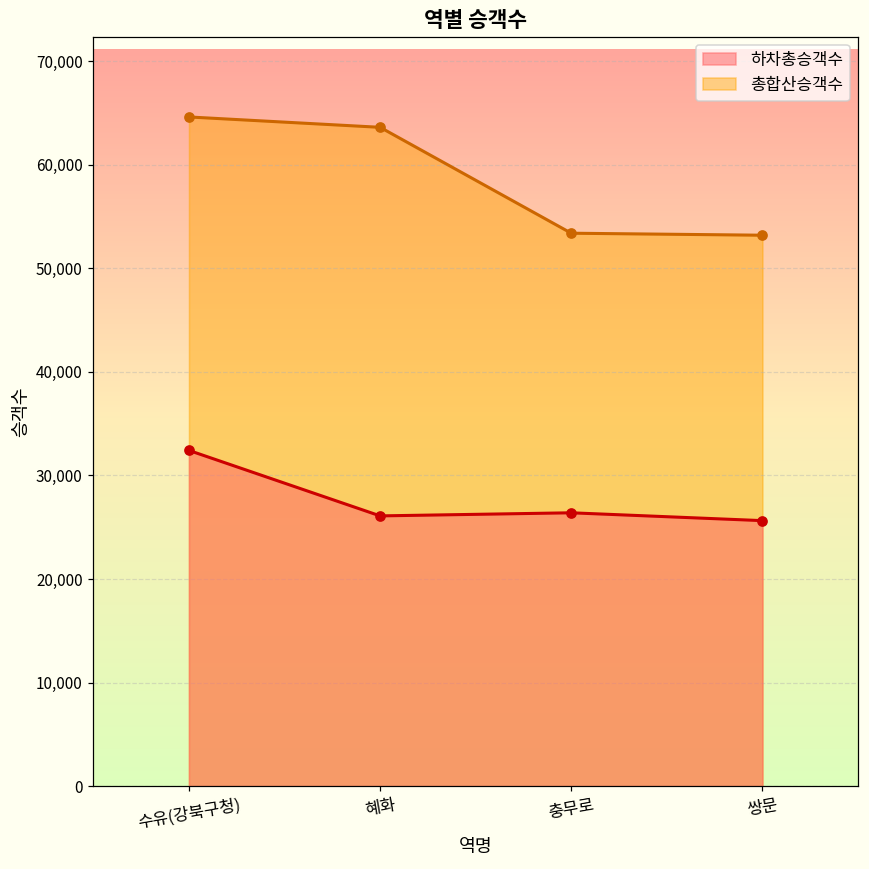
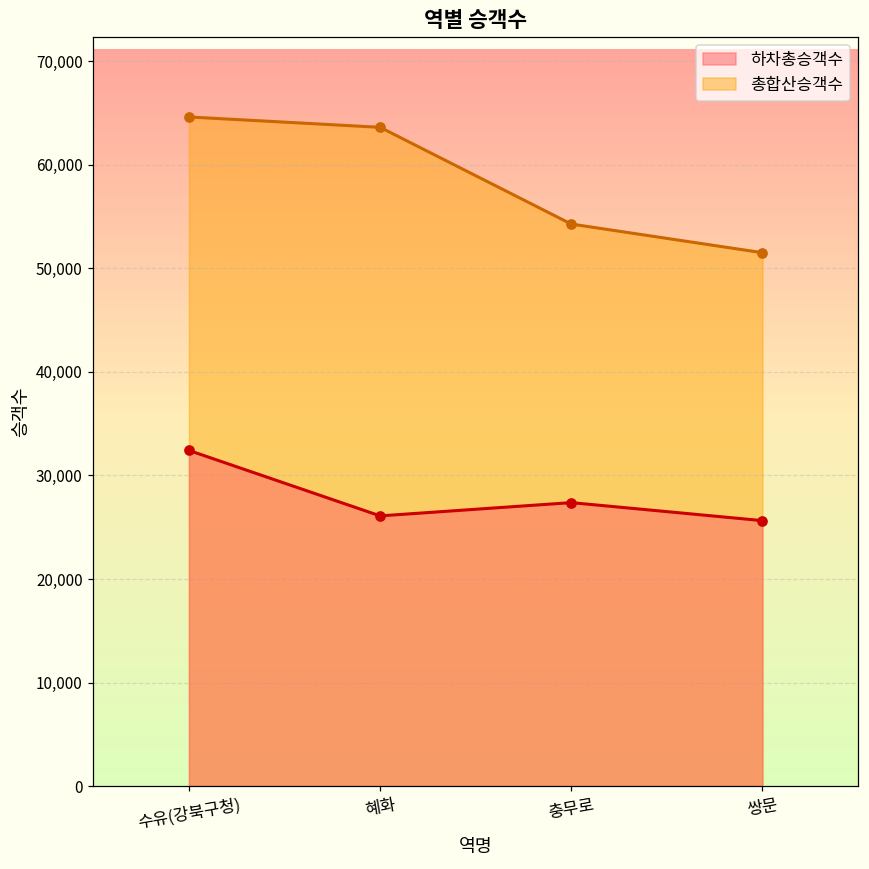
하차총승객수, 충무로: 26,000 -> 27,000
총합산승객수, 충무로: 53,000 -> 54,000
총합산승객수, 쌍문: 53,000 -> 52,000
